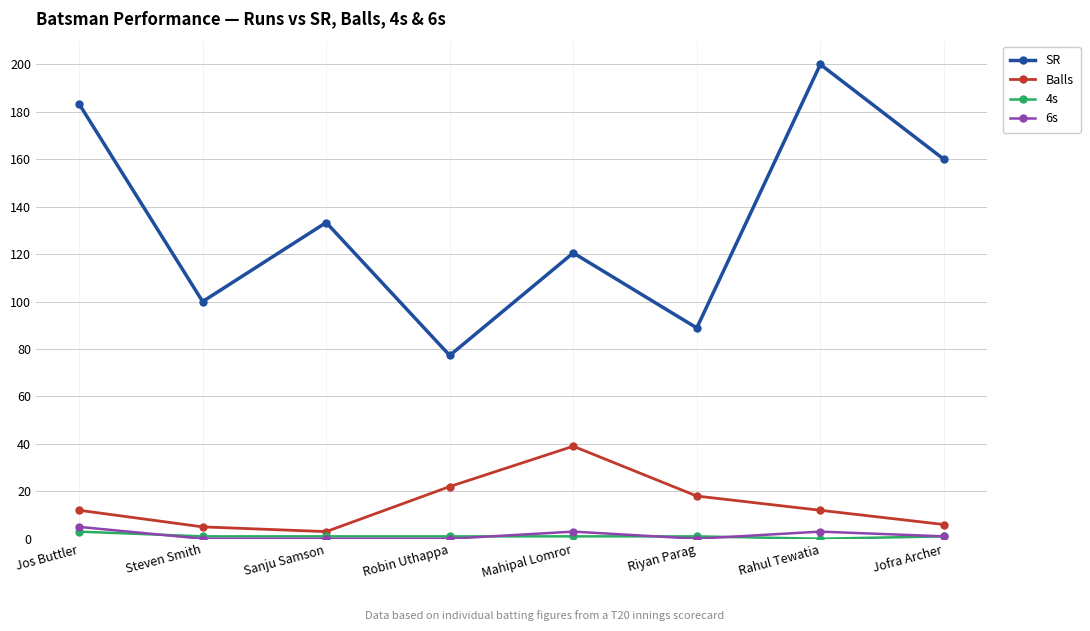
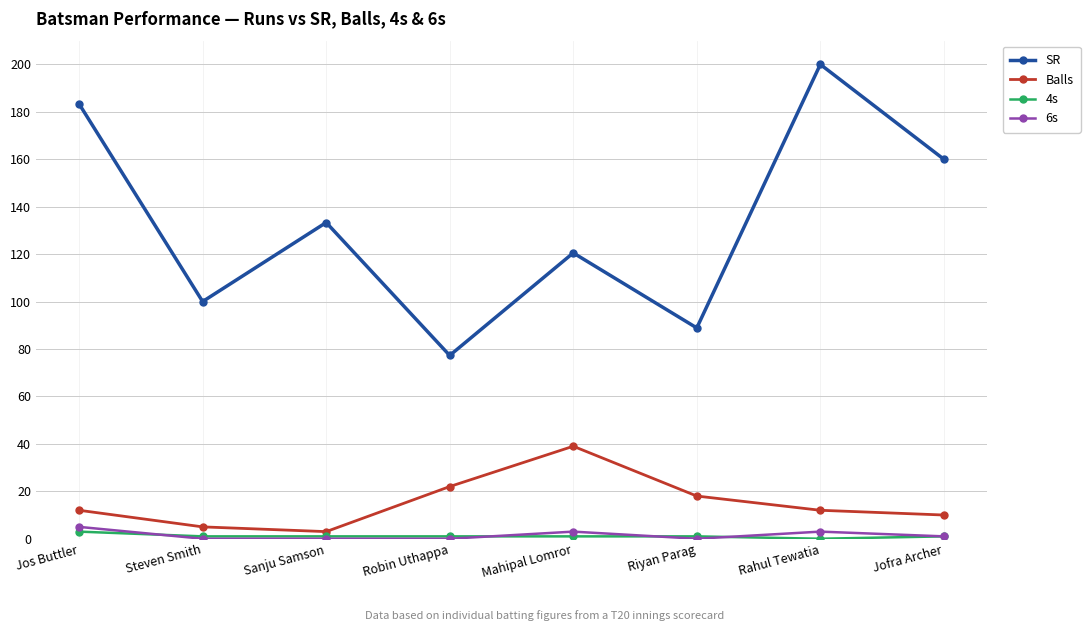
Balls, Jofra Archer: 6 -> 10
